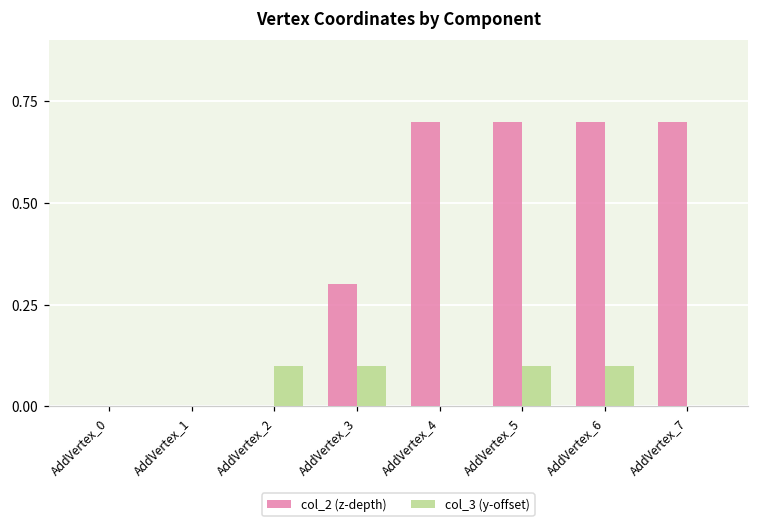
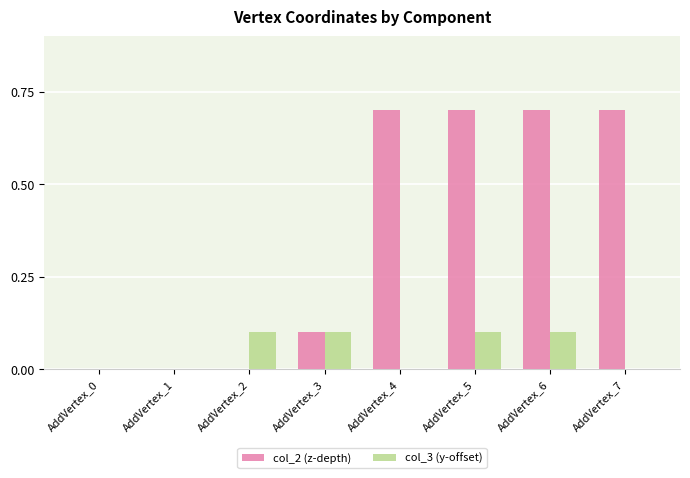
col_2 (z-depth), AddVertex_3: 0.3 -> 0.1
